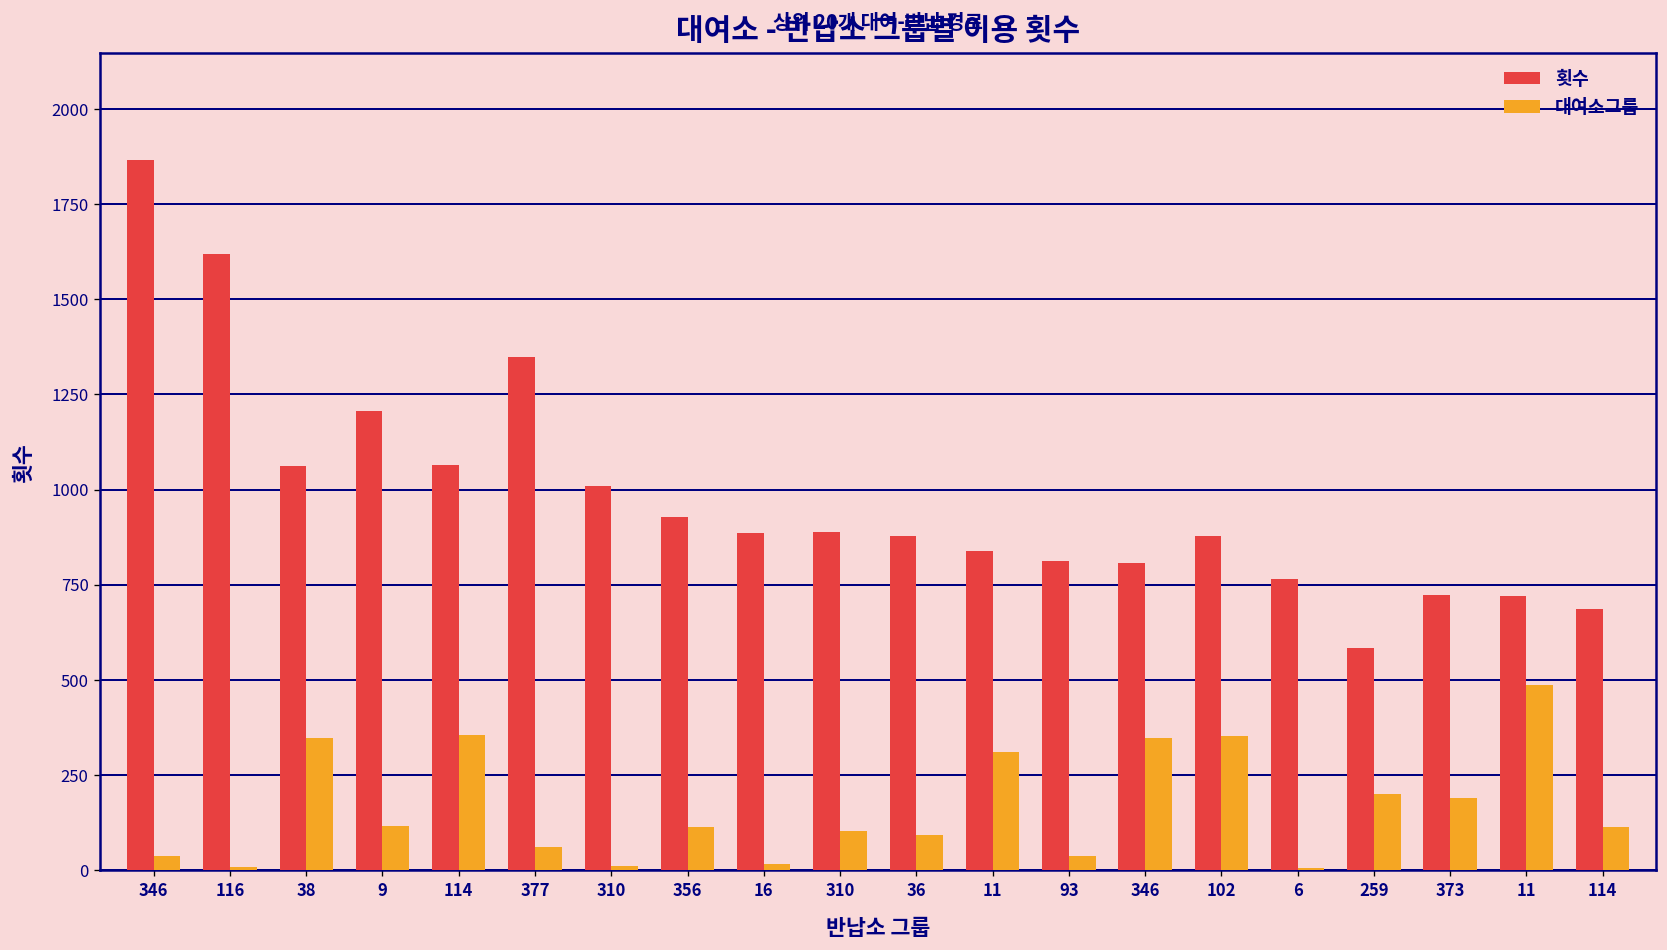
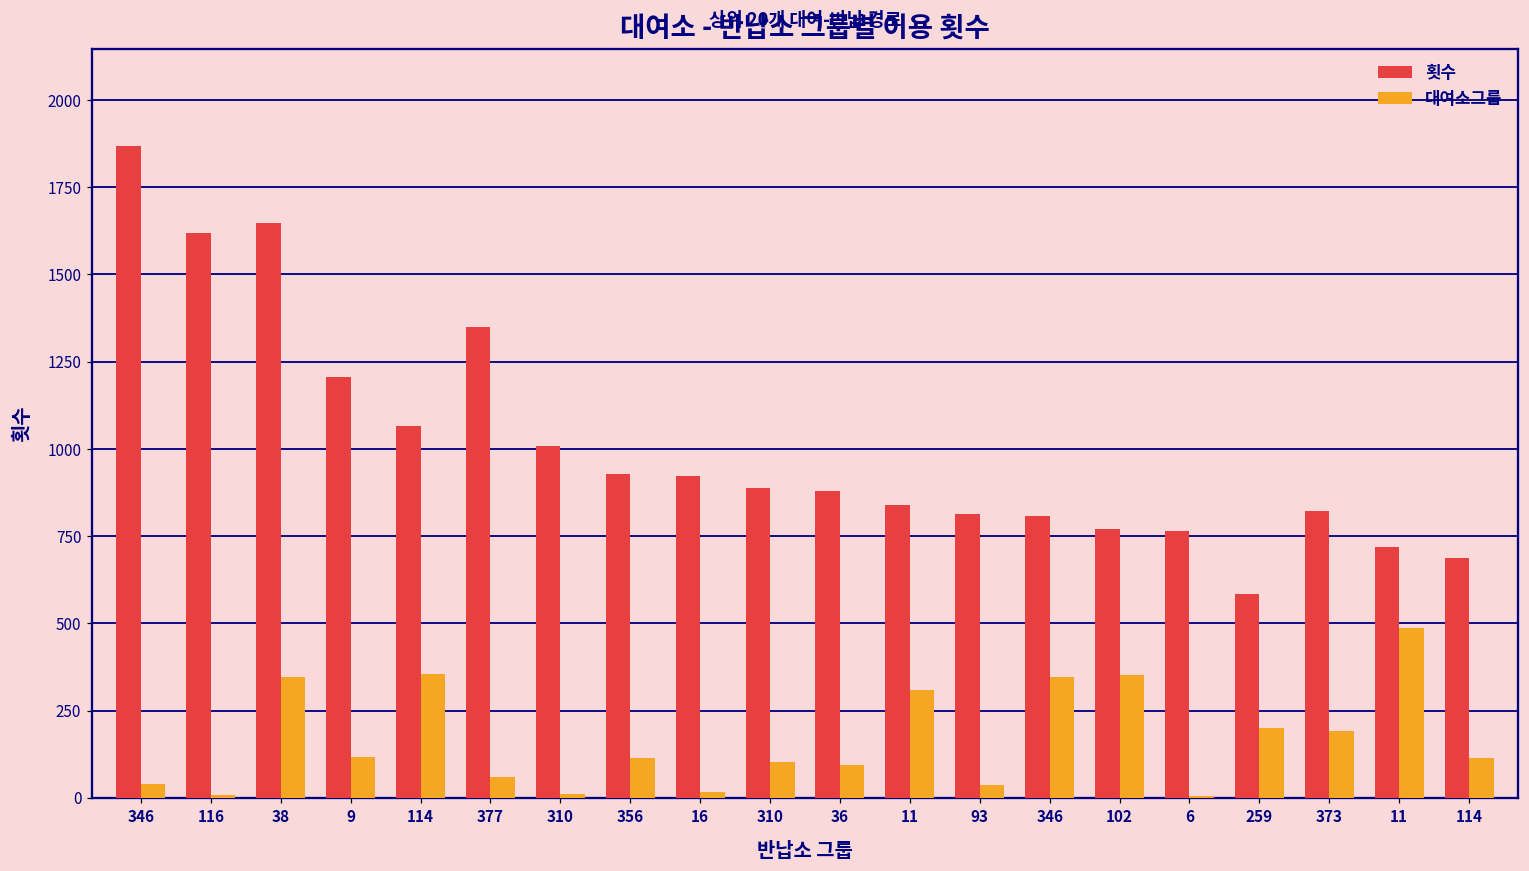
횟수, 38: 1060 -> 1650
횟수, 16: 890 -> 920
횟수, 102: 880 -> 770
횟수, 373: 720 -> 820
